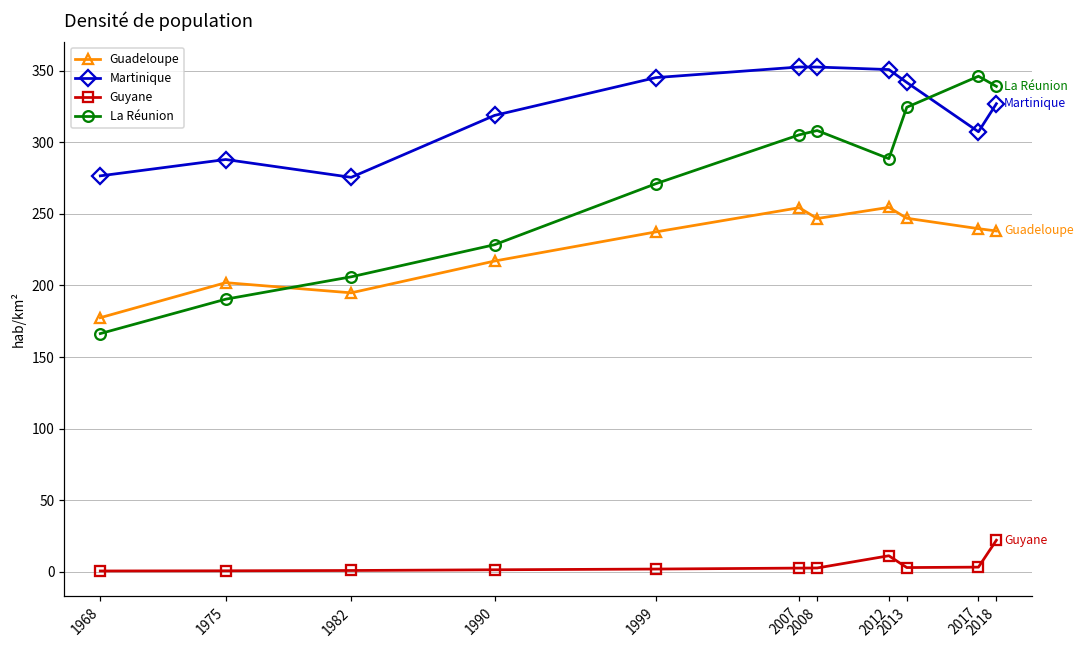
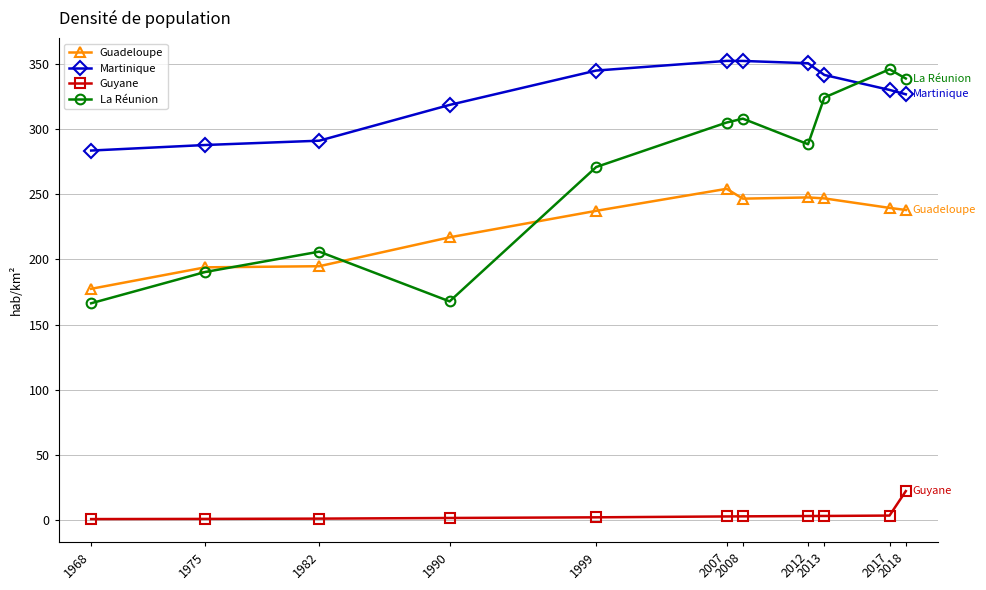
Martinique, 1968: 277 -> 284
Guadeloupe, 1975: 202 -> 194
Martinique, 1982: 276 -> 291
La Réunion, 1990: 228 -> 168
Guadeloupe, 2012: 255 -> 248
Guyane, 2012: 11 -> 3
Martinique, 2017: 307 -> 330
